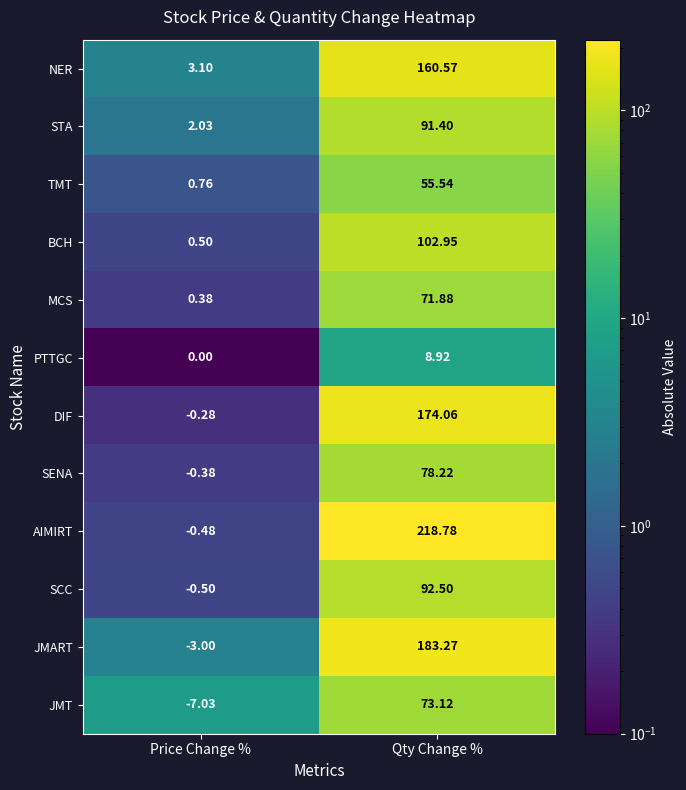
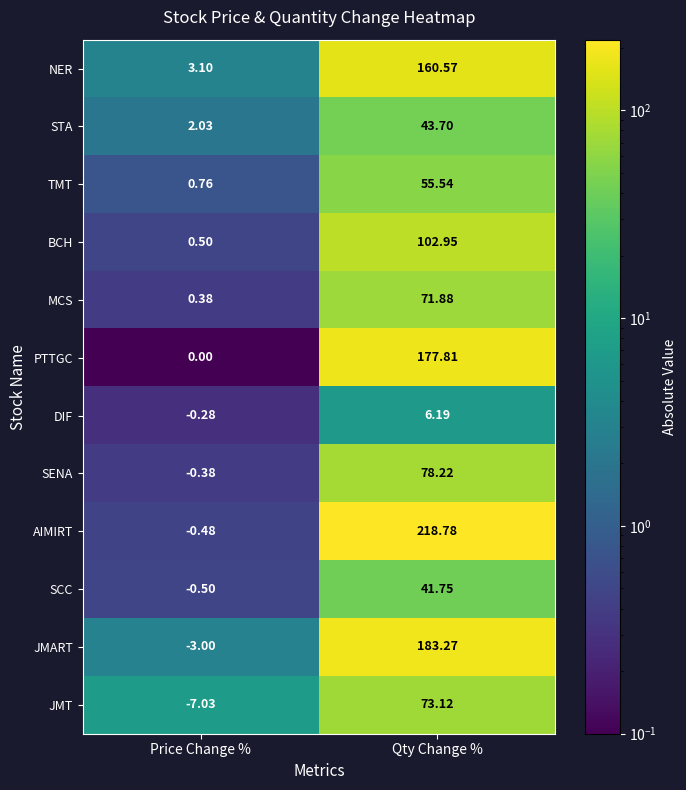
STA, Qty Change %: 91.40 -> 43.70
PTTGC, Qty Change %: 8.92 -> 177.81
DIF, Qty Change %: 174.06 -> 6.19
SCC, Qty Change %: 92.50 -> 41.75
